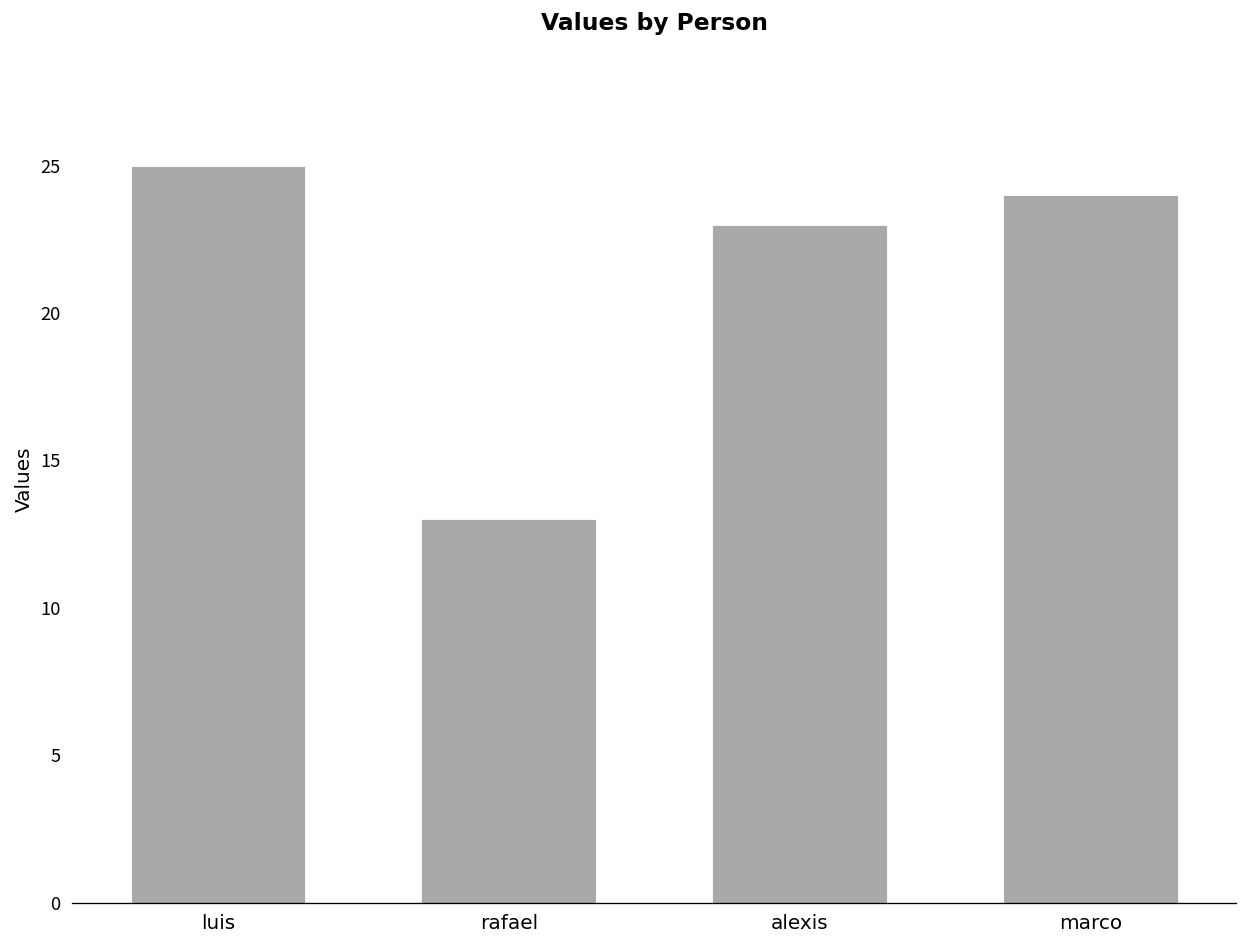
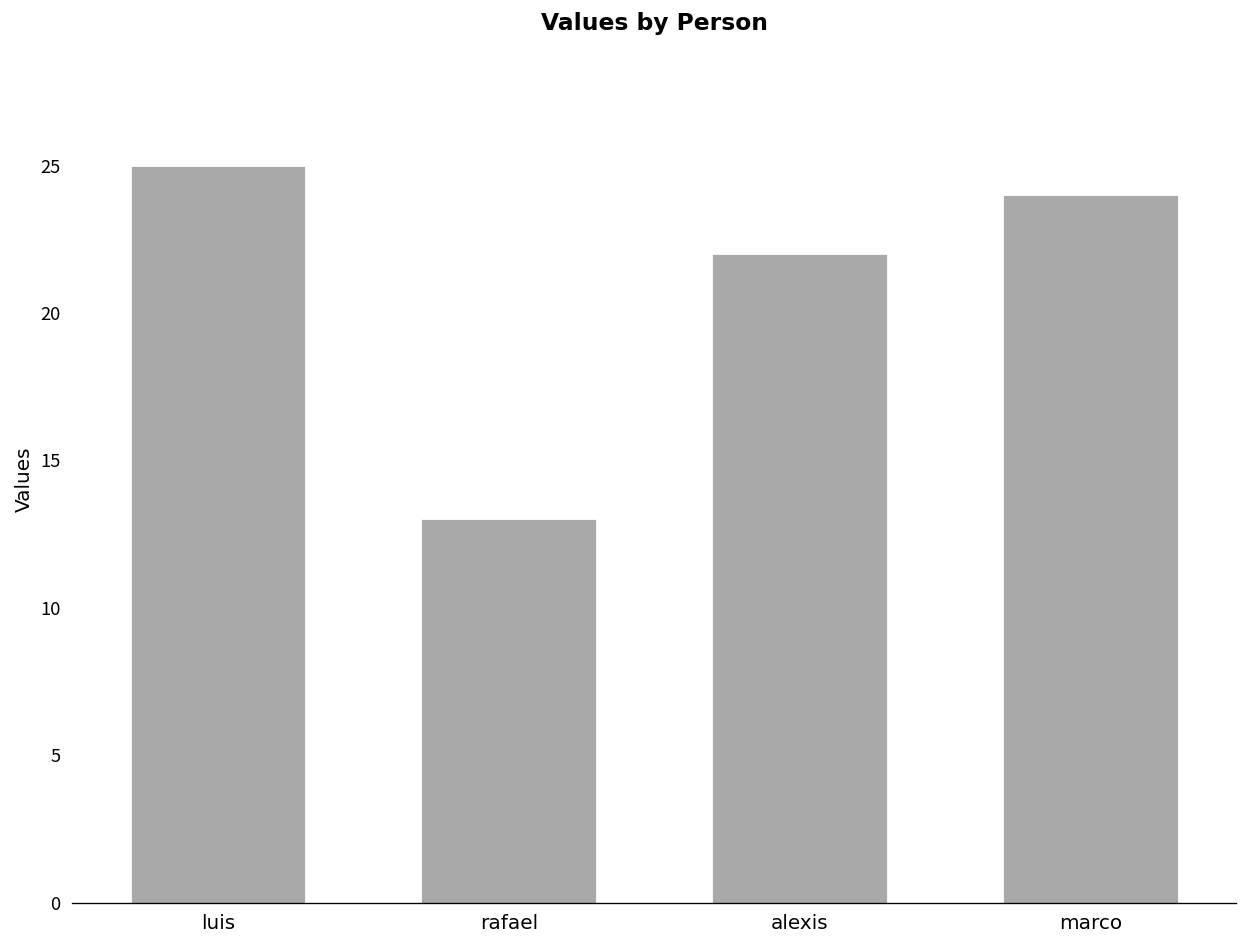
alexis: 23 -> 22
